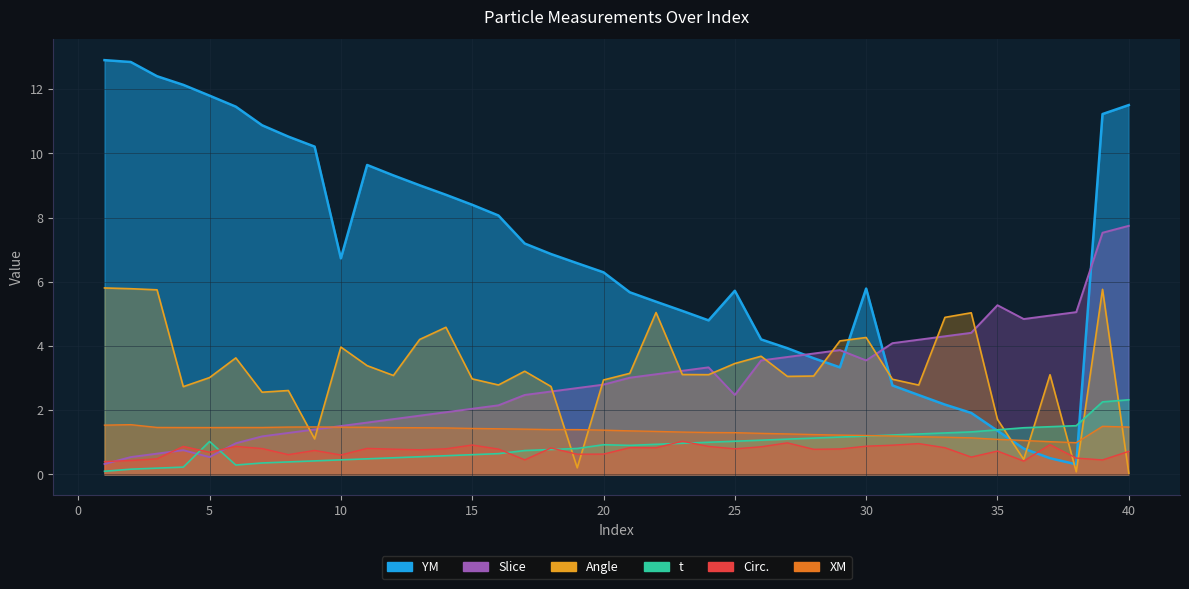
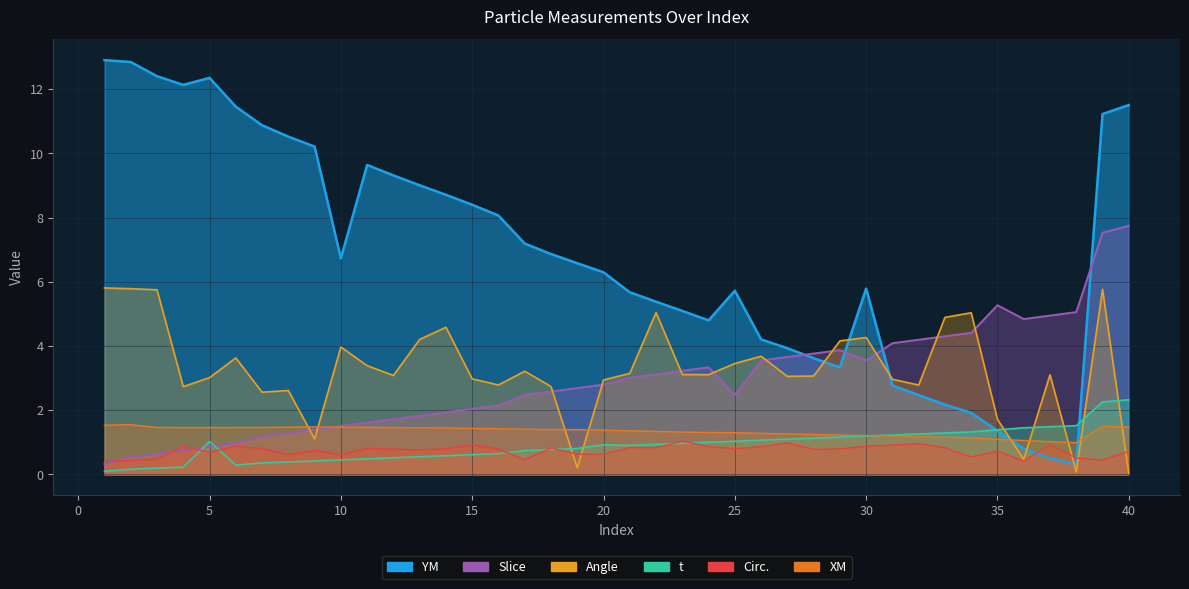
YM, 5: 11.8 -> 12.3
Slice, 5: 0.5 -> 0.9
